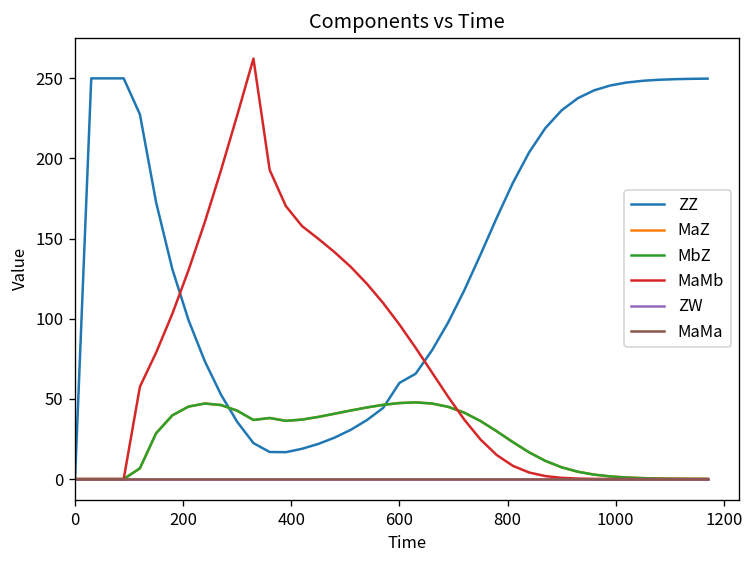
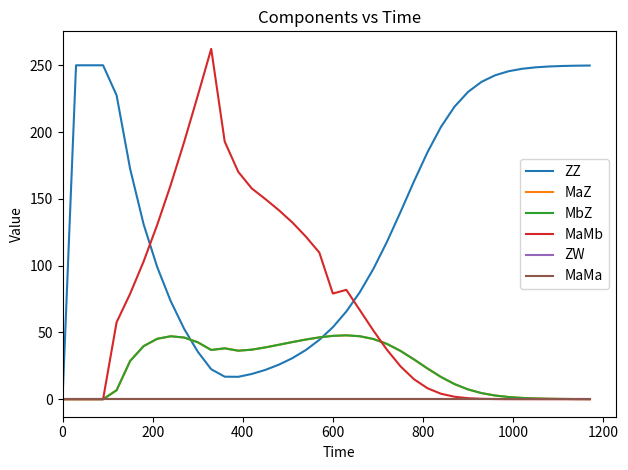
ZZ, 600: 60 -> 54
MaMb, 600: 96 -> 79
